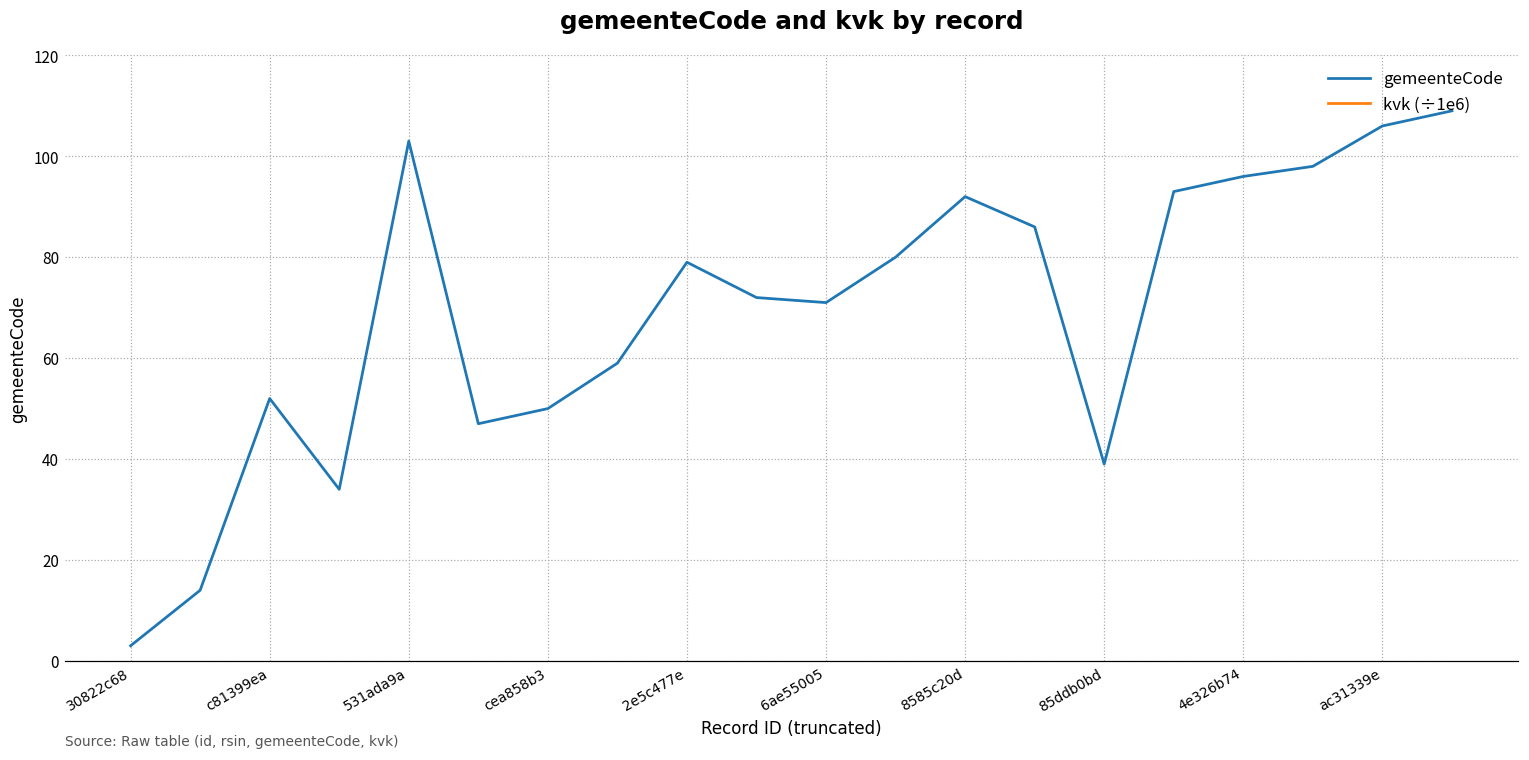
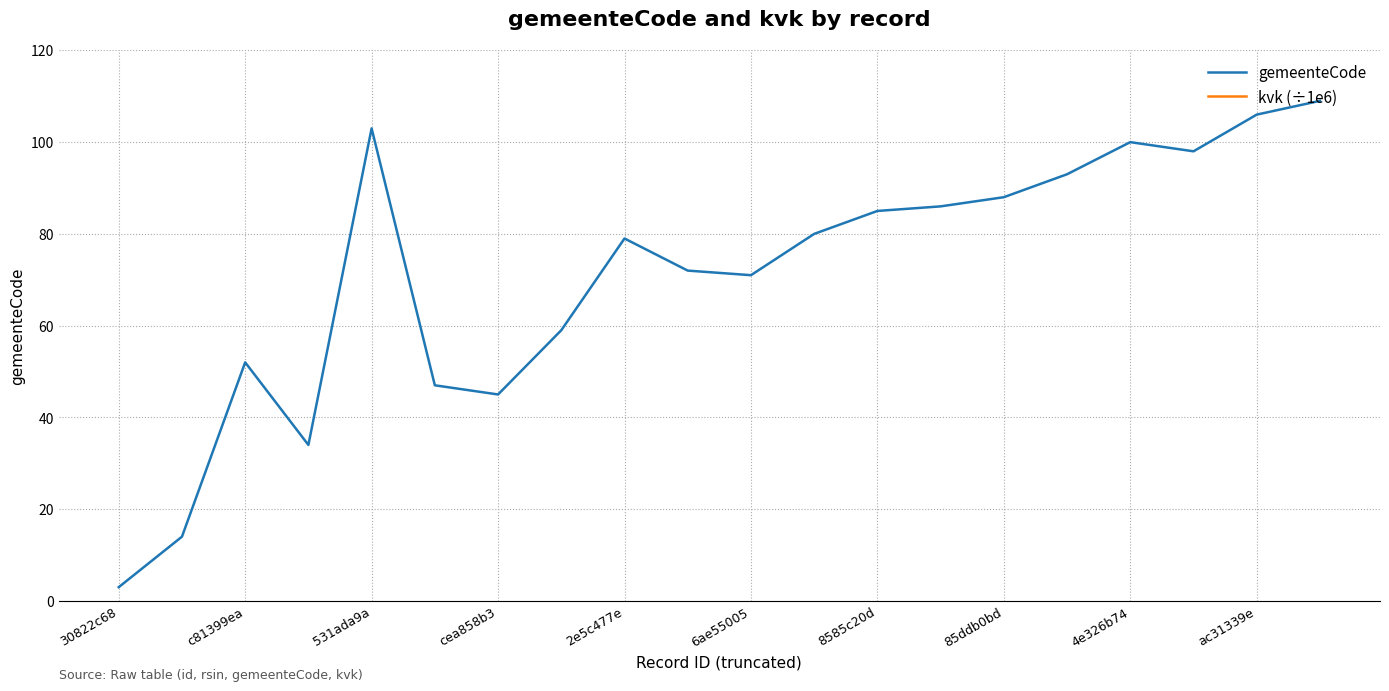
gemeenteCode, cea858b3: 50 -> 45
gemeenteCode, 8585c20d: 92 -> 85
gemeenteCode, 85ddb0bd: 39 -> 88
gemeenteCode, 4e326b74: 96 -> 100
